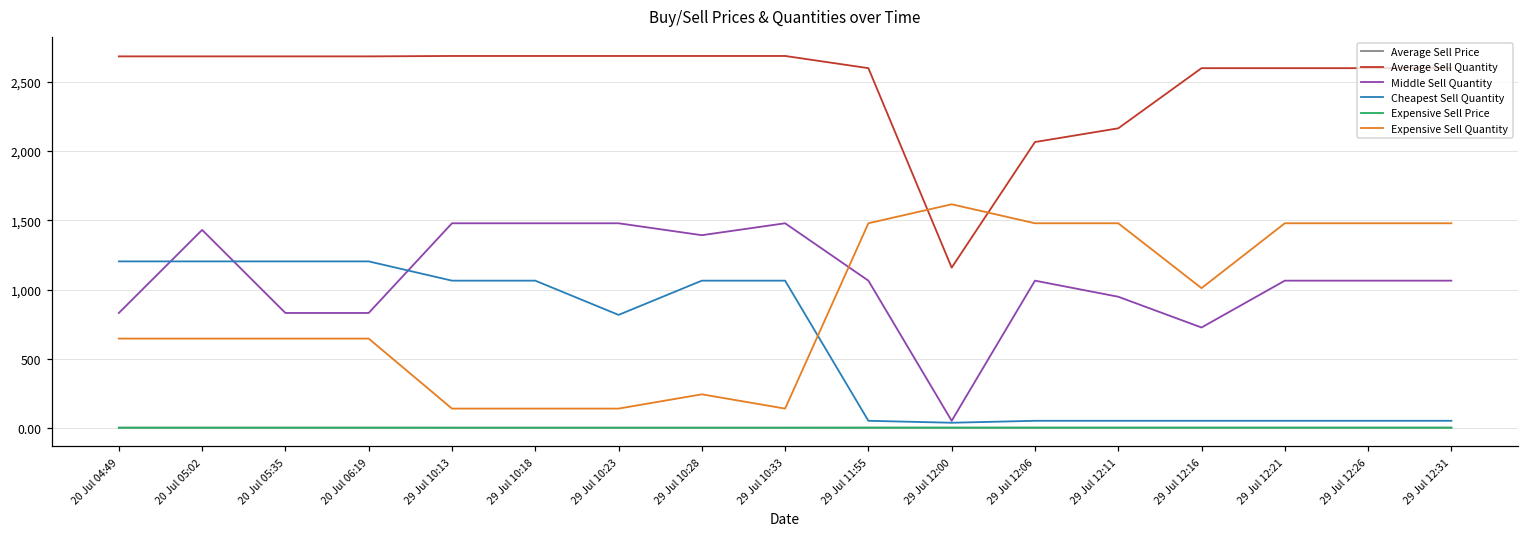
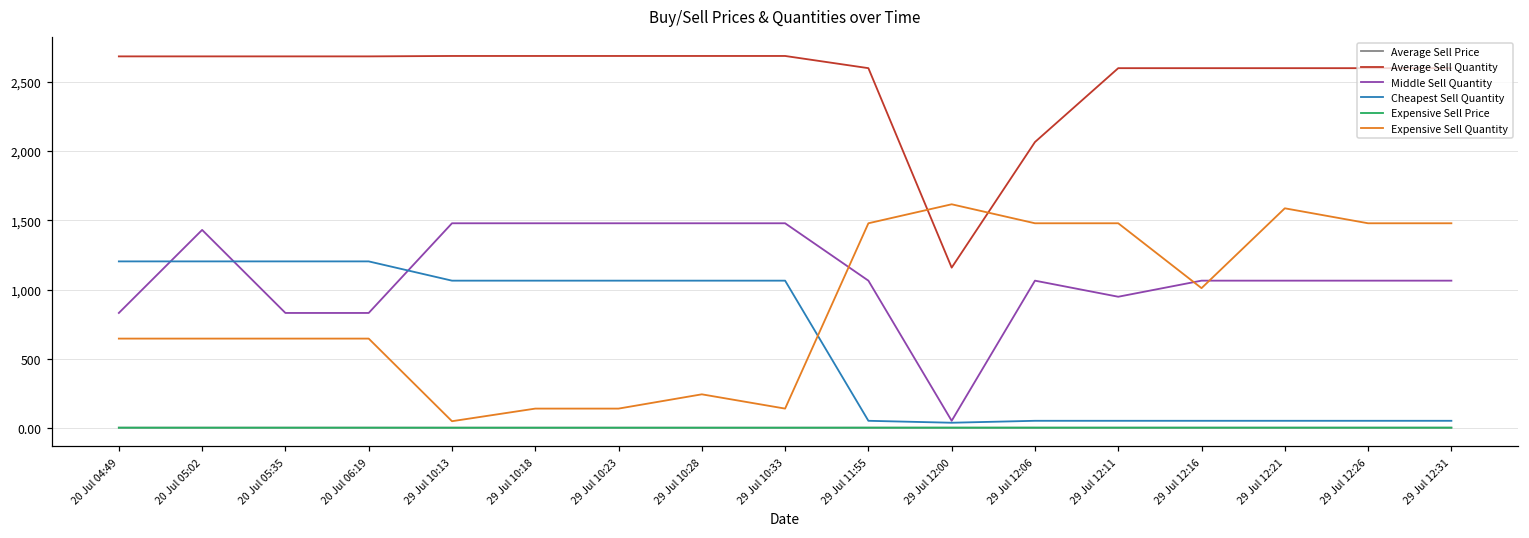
Expensive Sell Quantity, 29 Jul 10:13: 140 -> 50
Cheapest Sell Quantity, 29 Jul 10:23: 820 -> 1,070
Middle Sell Quantity, 29 Jul 10:28: 1,390 -> 1,480
Average Sell Quantity, 29 Jul 12:11: 2,160 -> 2,600
Middle Sell Quantity, 29 Jul 12:16: 730 -> 1,070
Expensive Sell Quantity, 29 Jul 12:21: 1,480 -> 1,590
